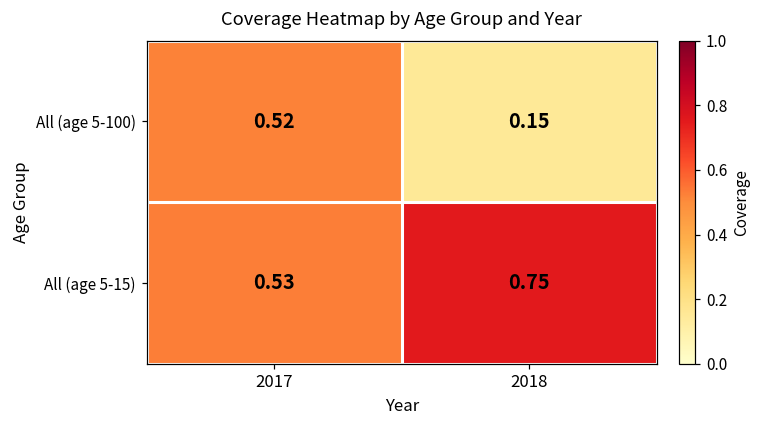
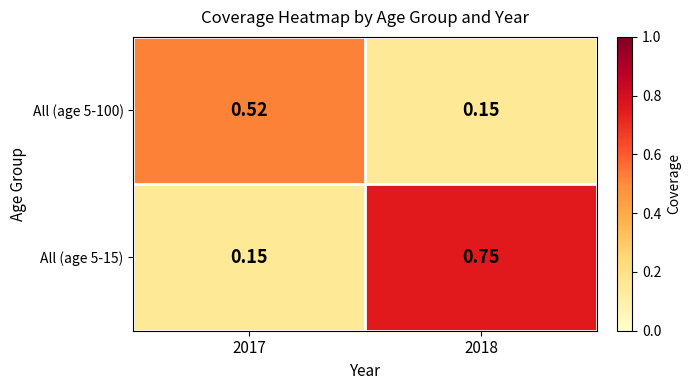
All (age 5-15), 2017: 0.53 -> 0.15
